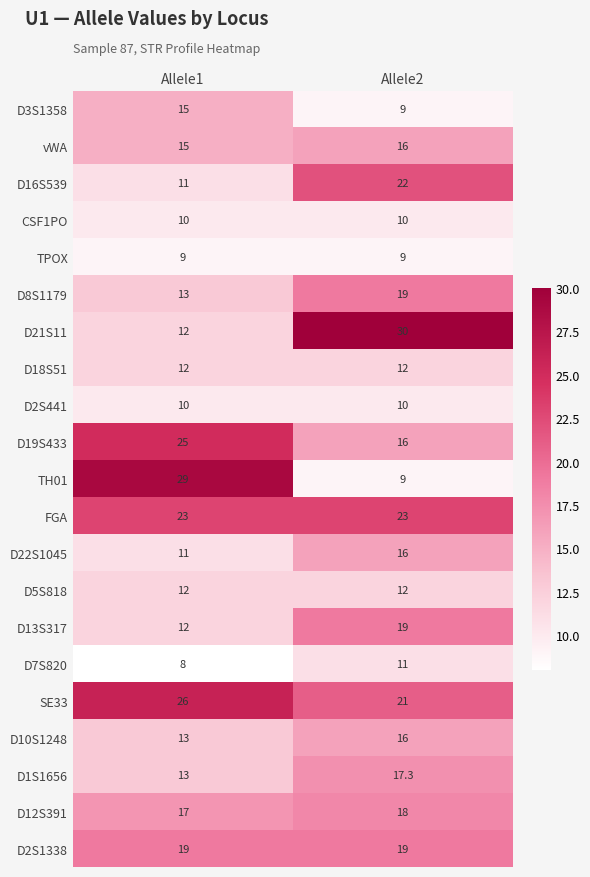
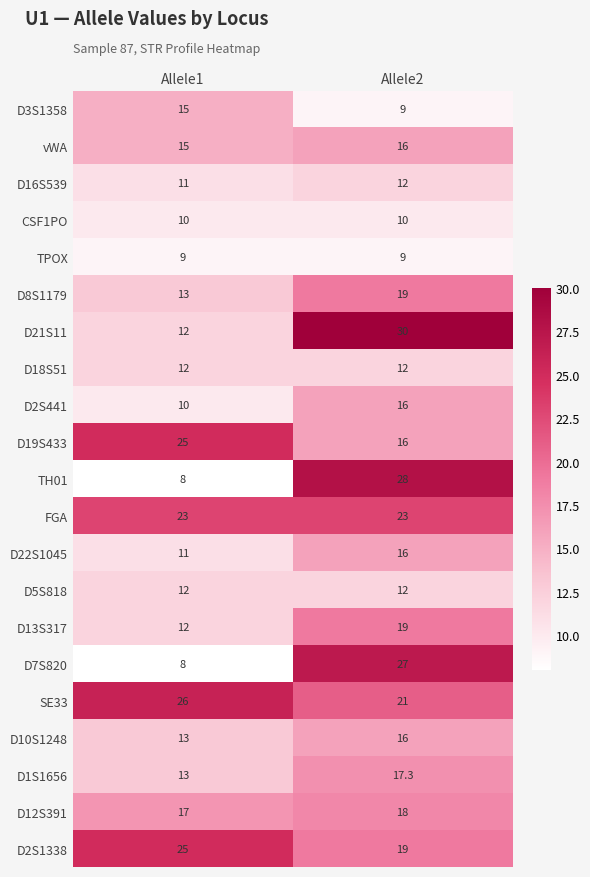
D16S539, Allele2: 22 -> 12
D2S441, Allele2: 10 -> 16
TH01, Allele1: 29 -> 8
TH01, Allele2: 9 -> 28
D7S820, Allele2: 11 -> 27
D2S1338, Allele1: 19 -> 25
